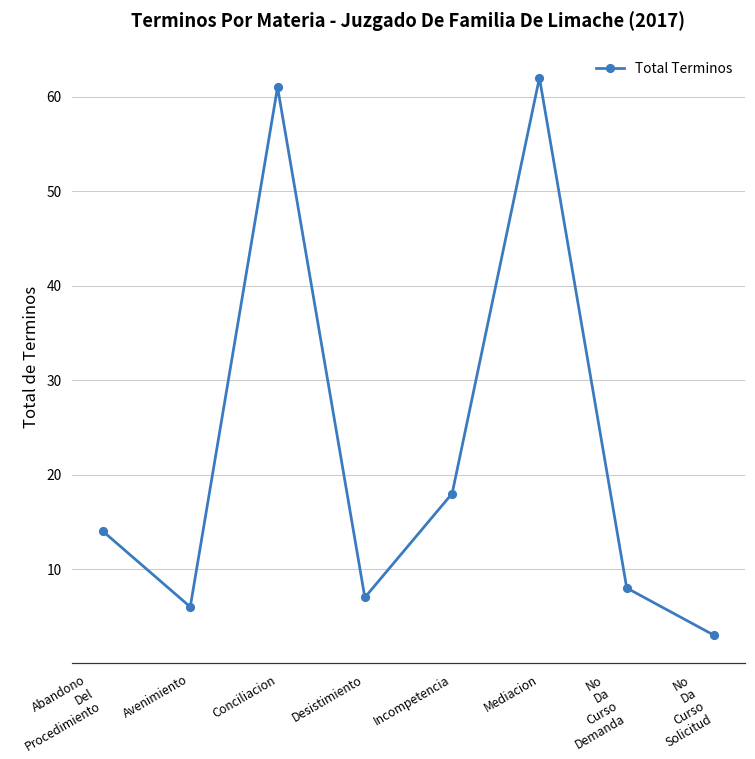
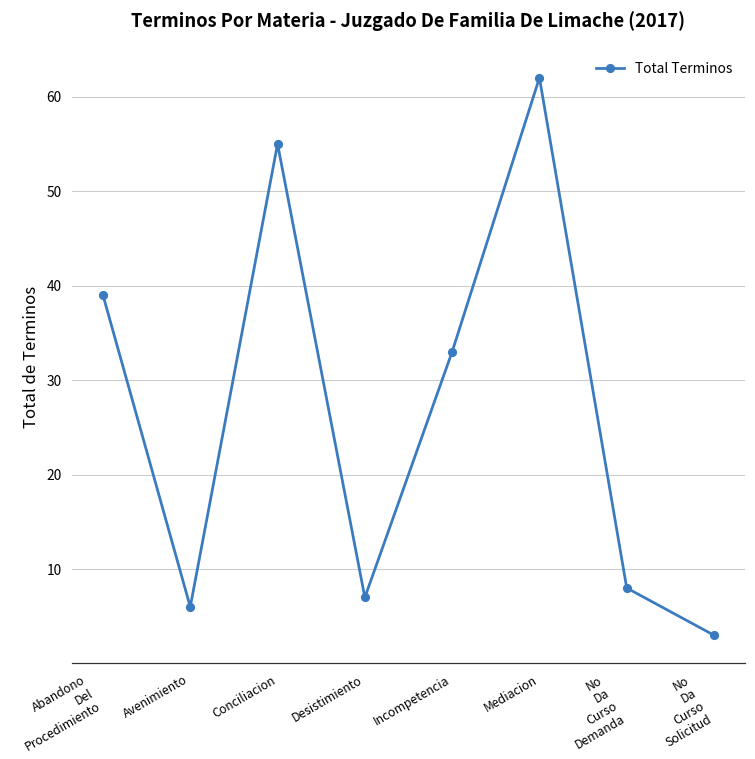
Abandono Del Procedimiento: 14 -> 39
Conciliacion: 61 -> 55
Incompetencia: 18 -> 33
